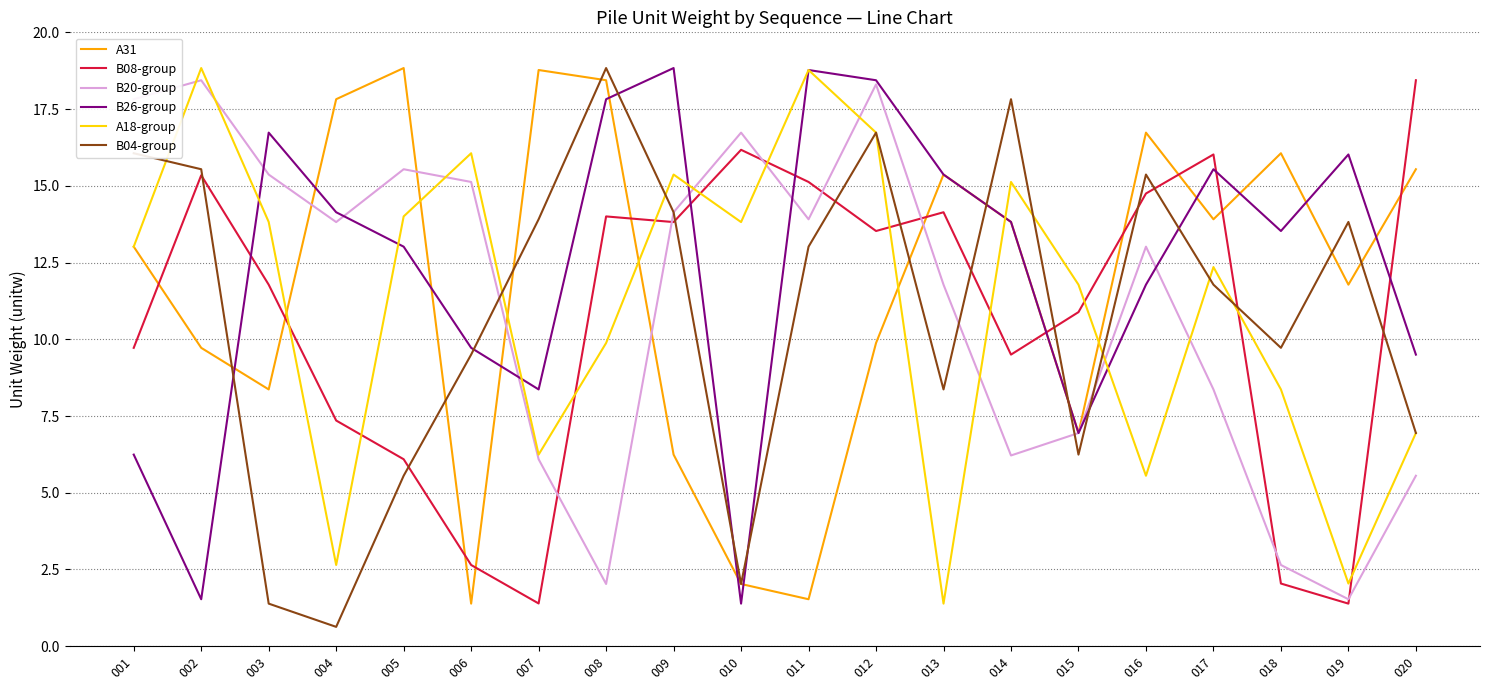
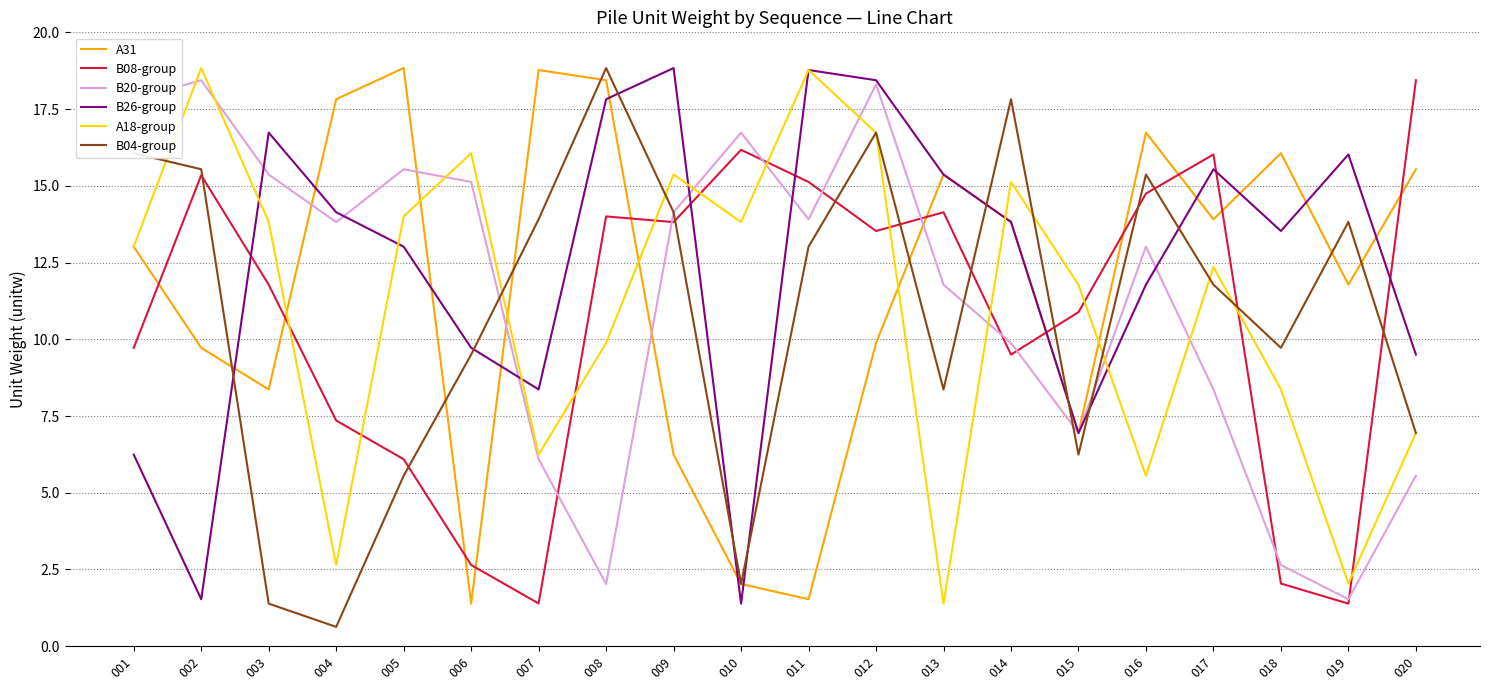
B20-group, 014: 6.2 -> 9.9
